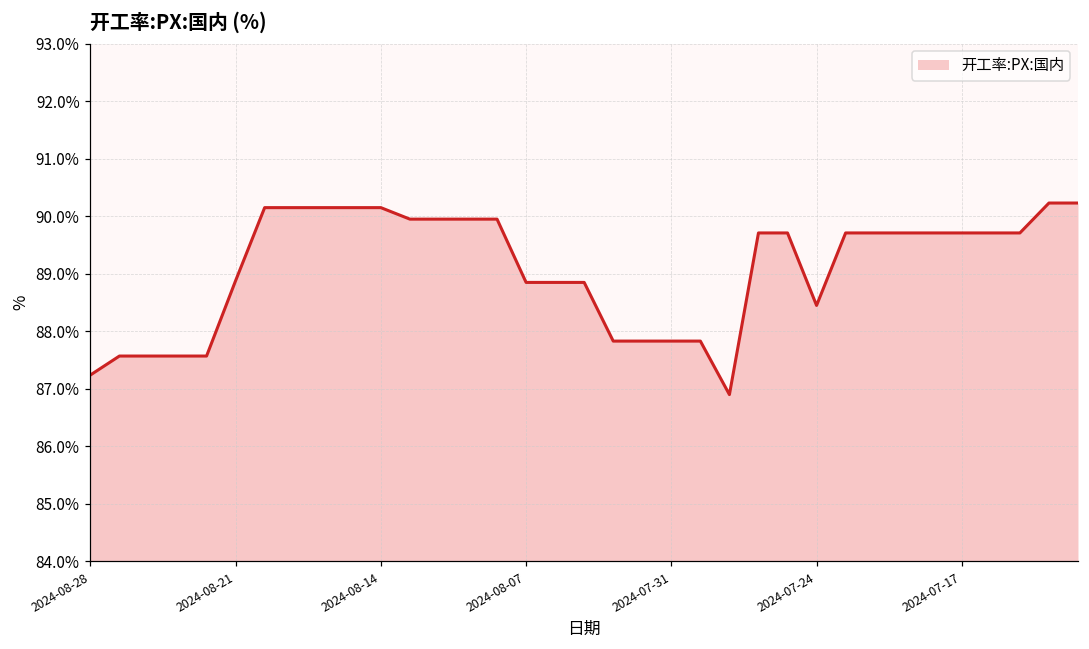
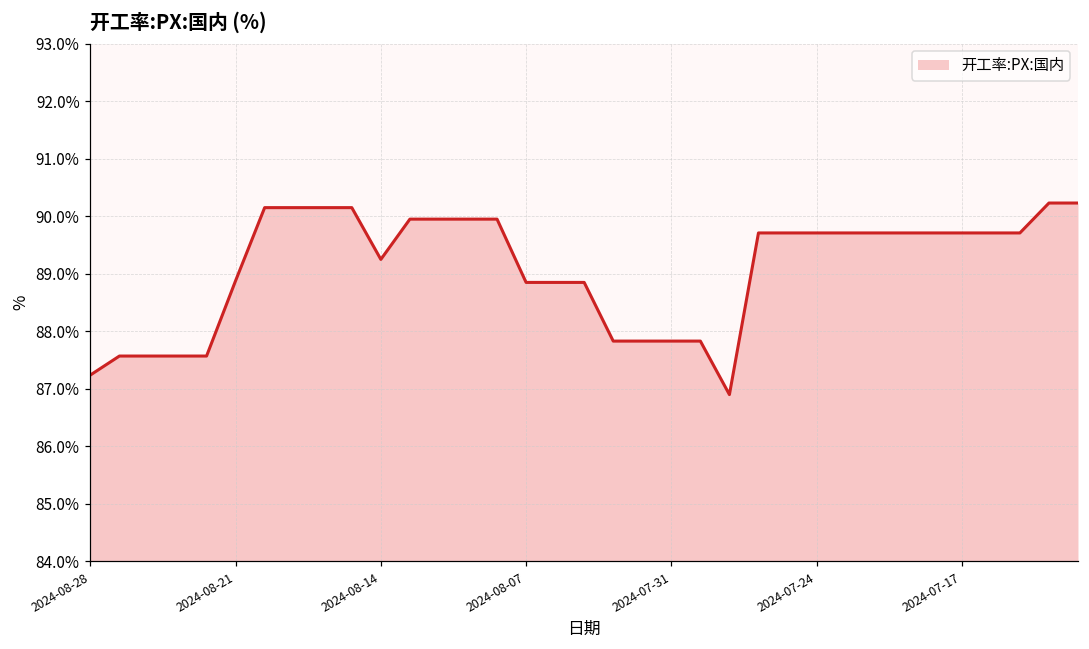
2024-08-14: 90.2% -> 89.3%
2024-07-24: 88.5% -> 89.7%
